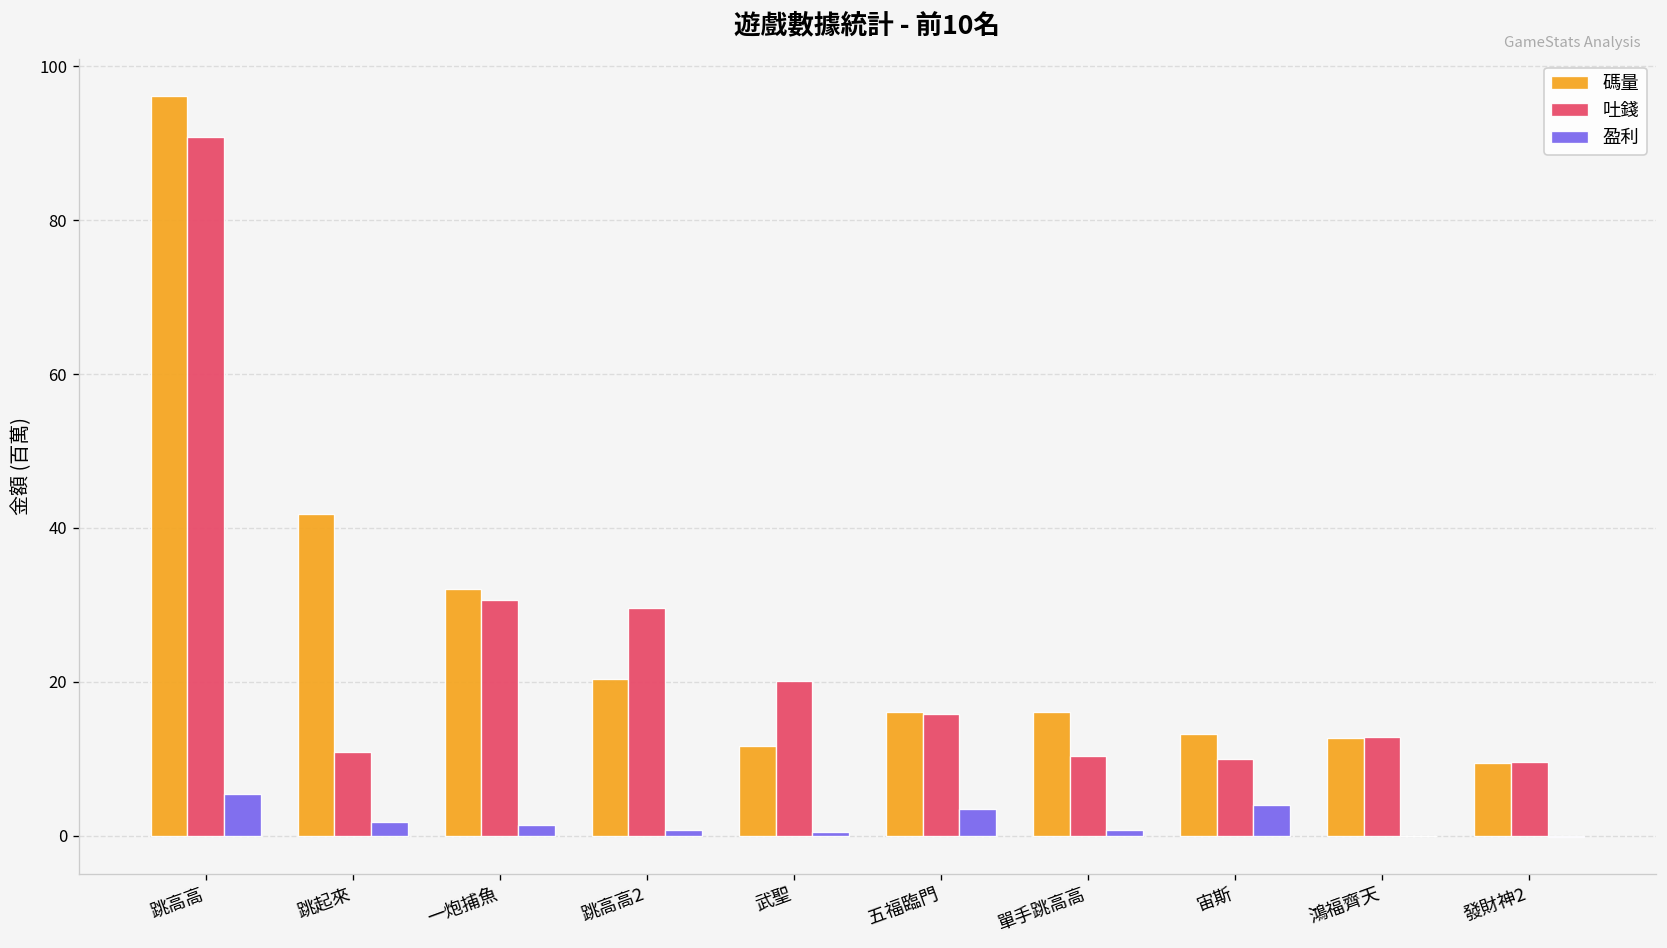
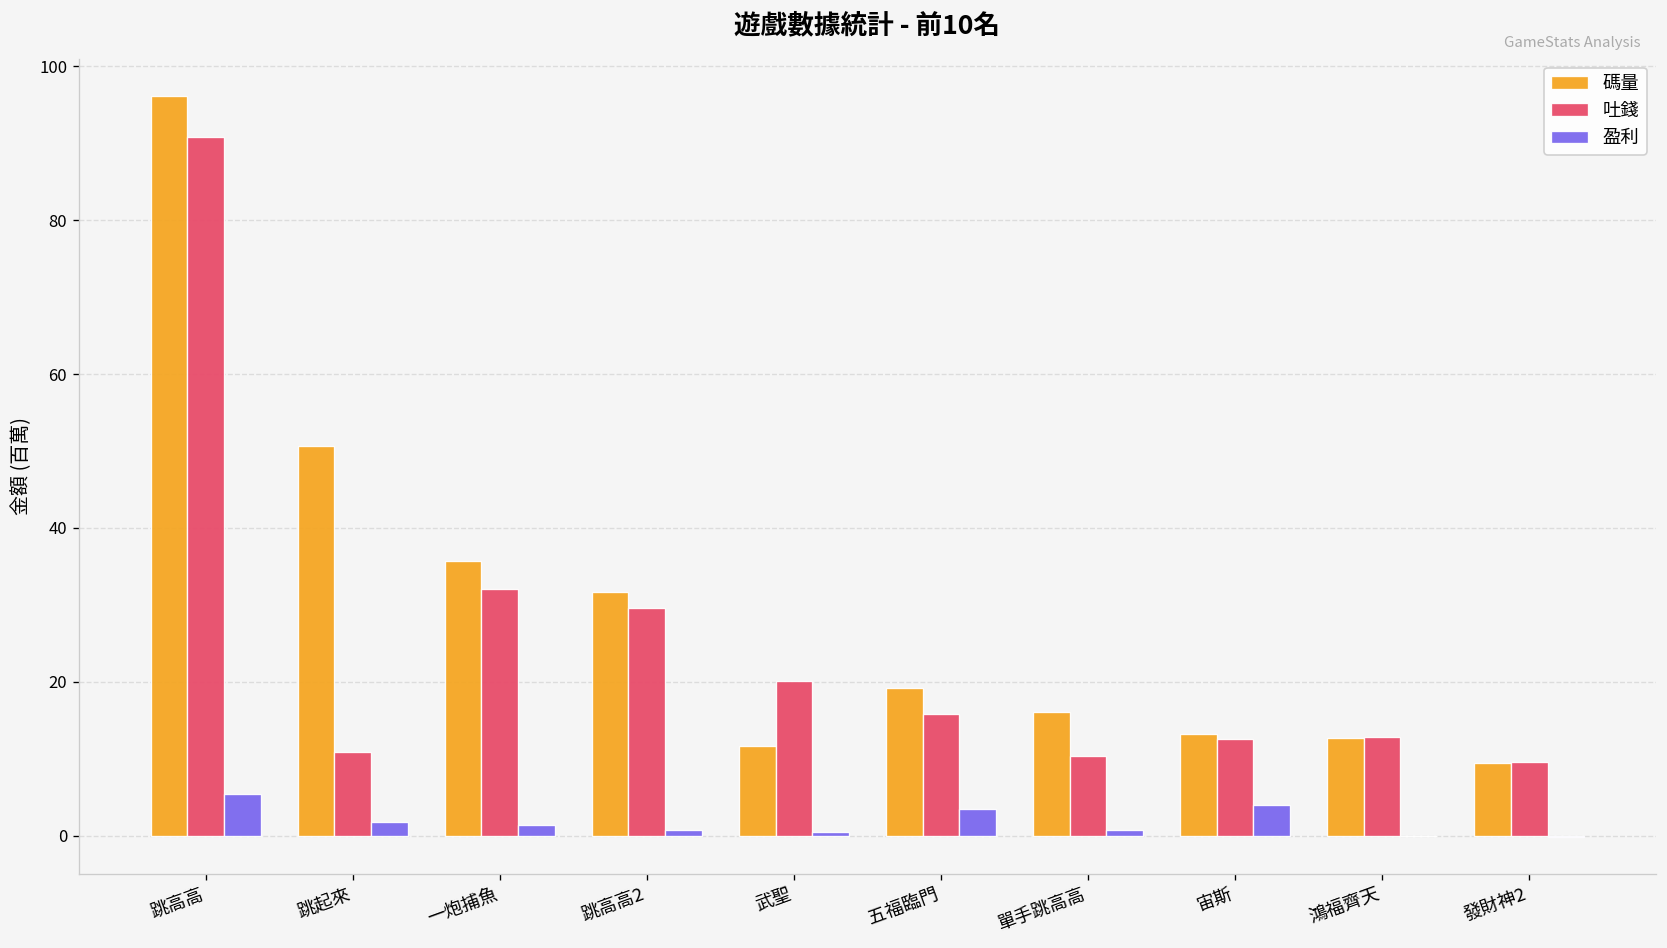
碼量, 跳起來: 42 -> 51
碼量, 一炮捕魚: 32 -> 36
吐錢, 一炮捕魚: 31 -> 32
碼量, 跳高高2: 20 -> 32
碼量, 五福臨門: 16 -> 19
吐錢, 宙斯: 10 -> 13
